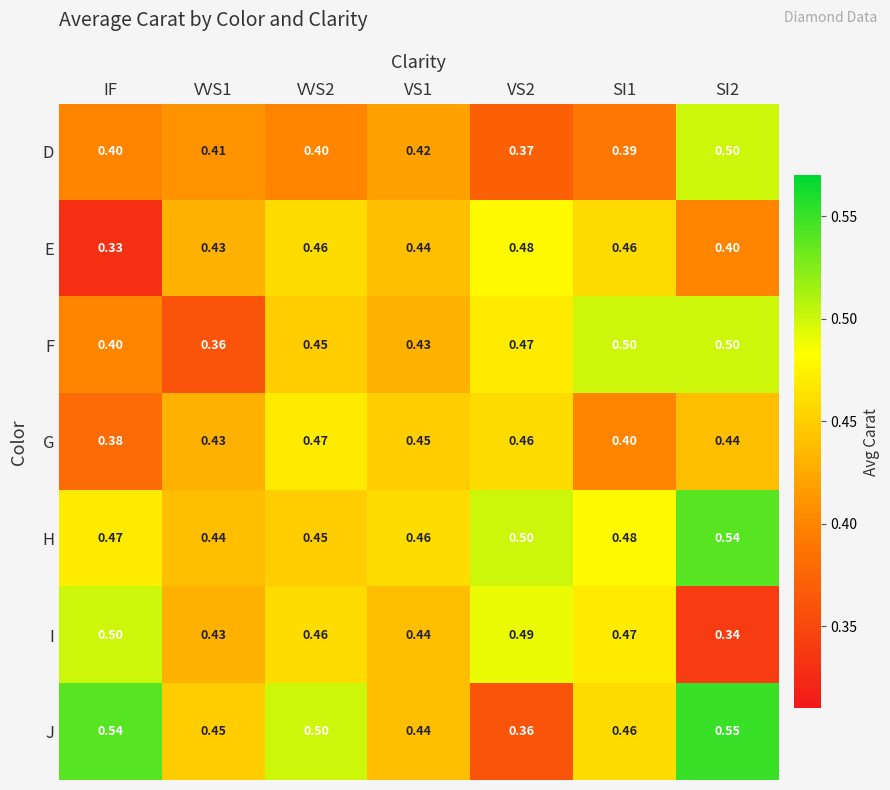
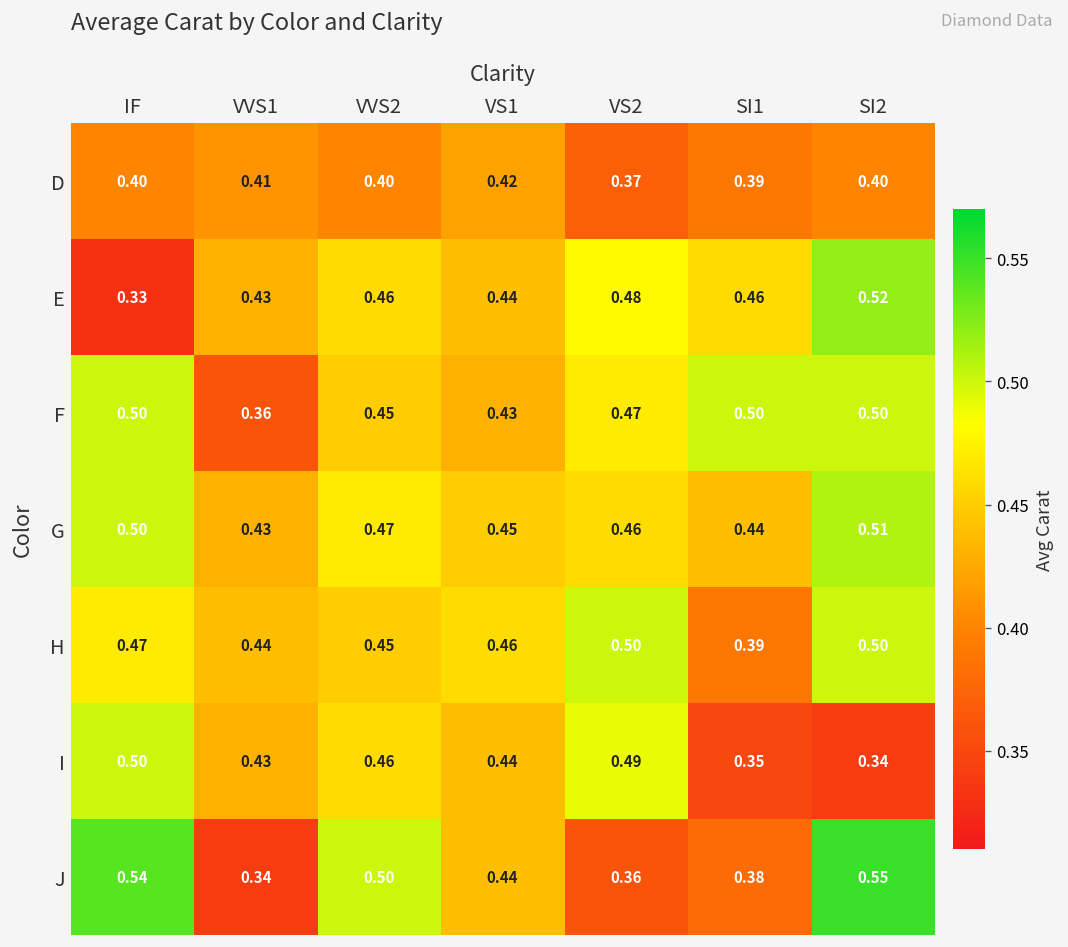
D, SI2: 0.50 -> 0.40
E, SI2: 0.40 -> 0.52
F, IF: 0.40 -> 0.50
G, IF: 0.38 -> 0.50
G, SI1: 0.40 -> 0.44
G, SI2: 0.44 -> 0.51
H, SI1: 0.48 -> 0.39
H, SI2: 0.54 -> 0.50
I, SI1: 0.47 -> 0.35
J, VVS1: 0.45 -> 0.34
J, SI1: 0.46 -> 0.38
